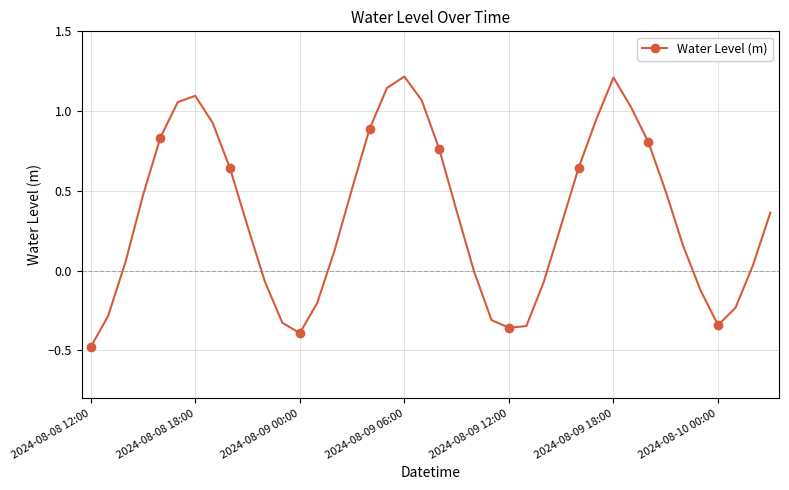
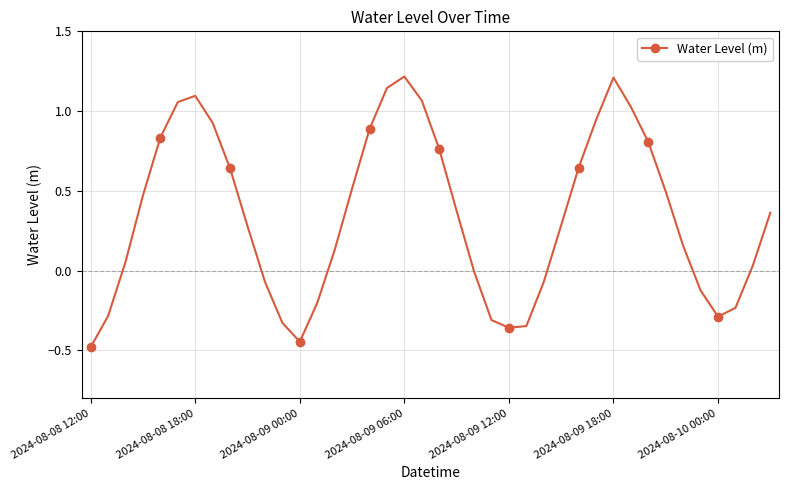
2024-08-09 00:00: -0.39 -> -0.45
2024-08-10 00:00: -0.34 -> -0.29
